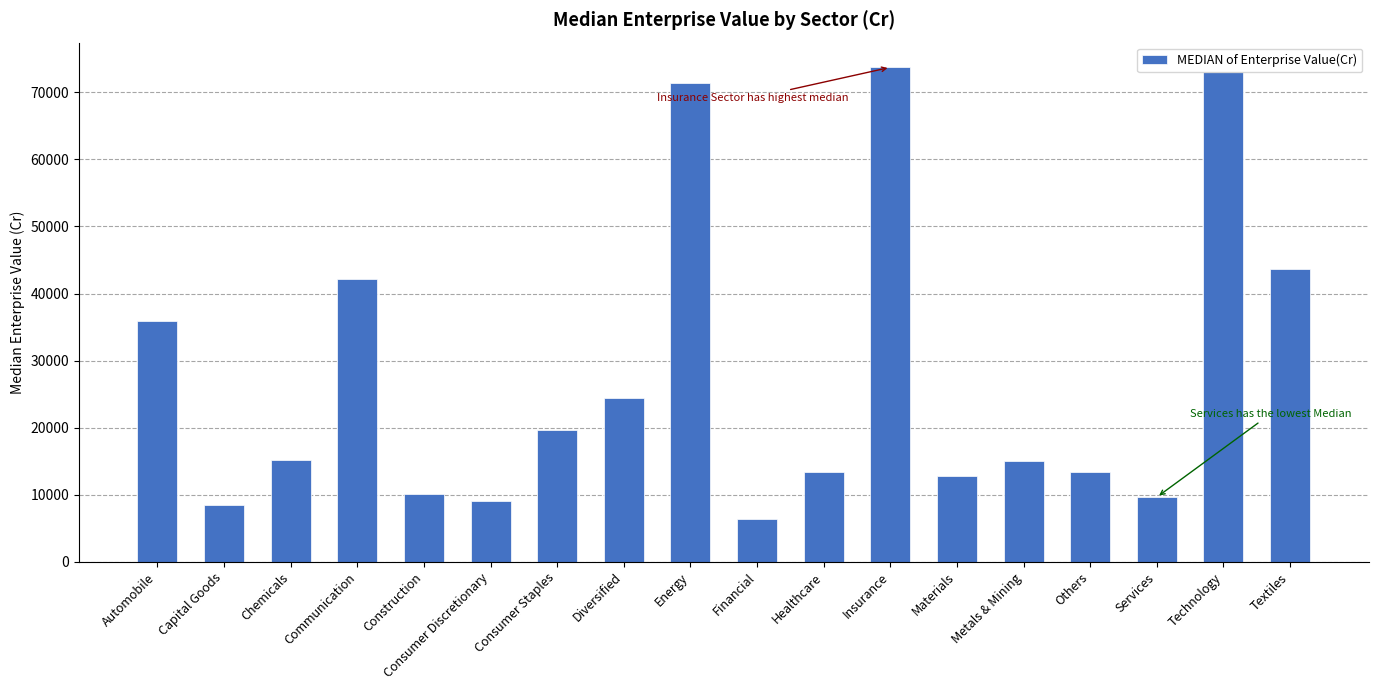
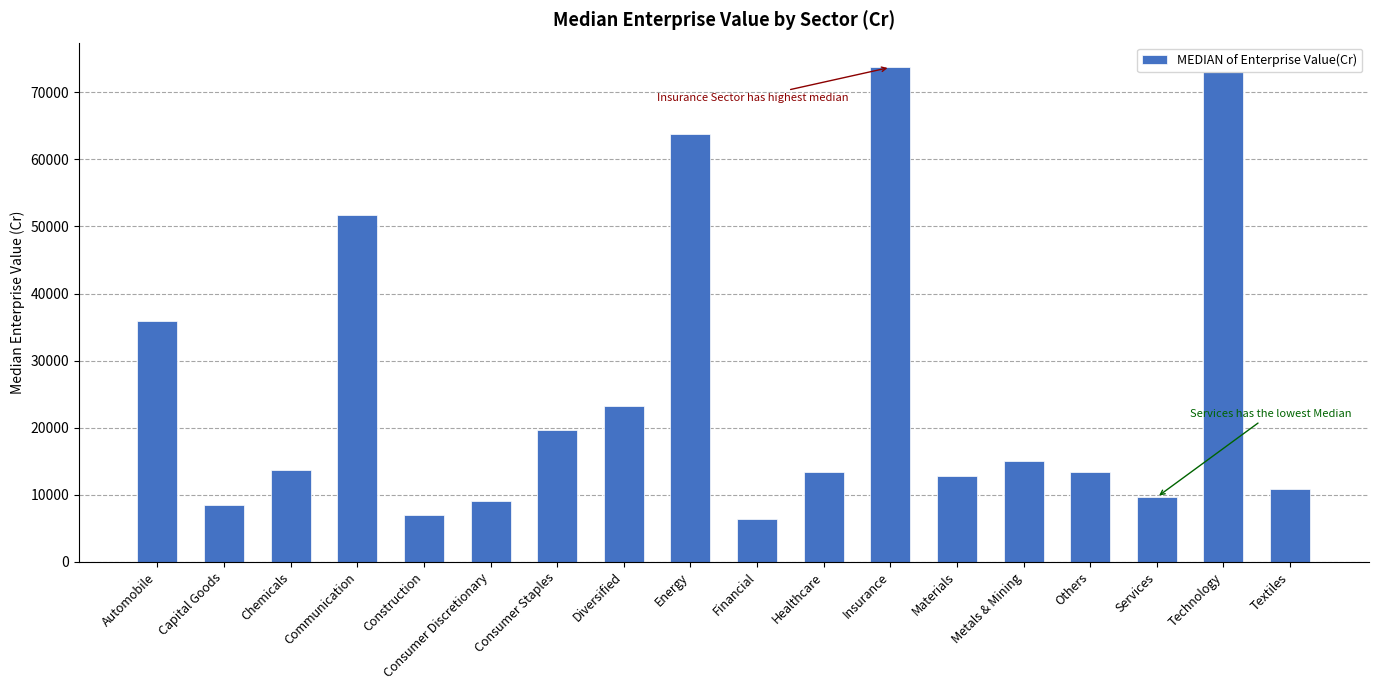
Chemicals: 15000 -> 14000
Communication: 42000 -> 52000
Construction: 10000 -> 7000
Diversified: 24000 -> 23000
Energy: 71000 -> 64000
Textiles: 44000 -> 11000
